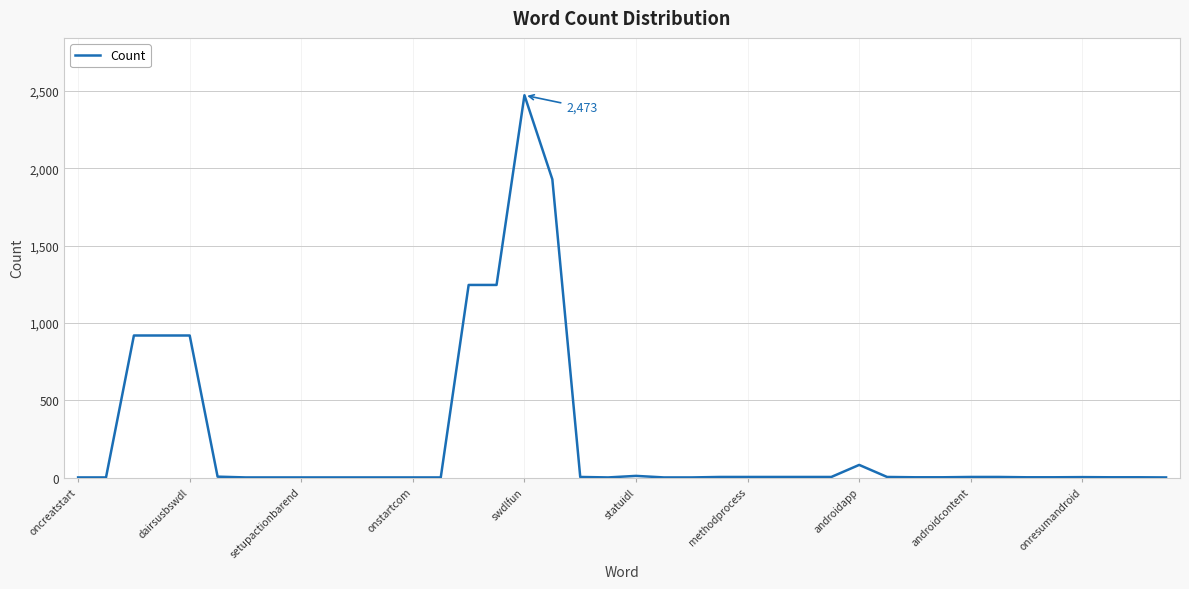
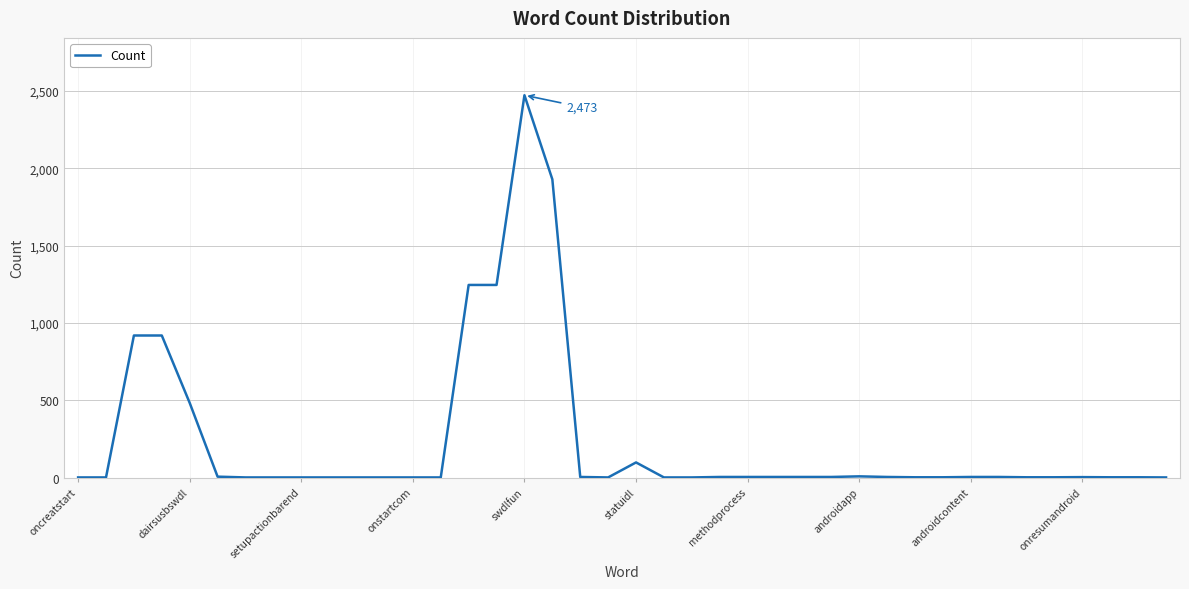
dairsusbswdl: 920 -> 480
statuidl: 10 -> 100
androidapp: 80 -> 10
